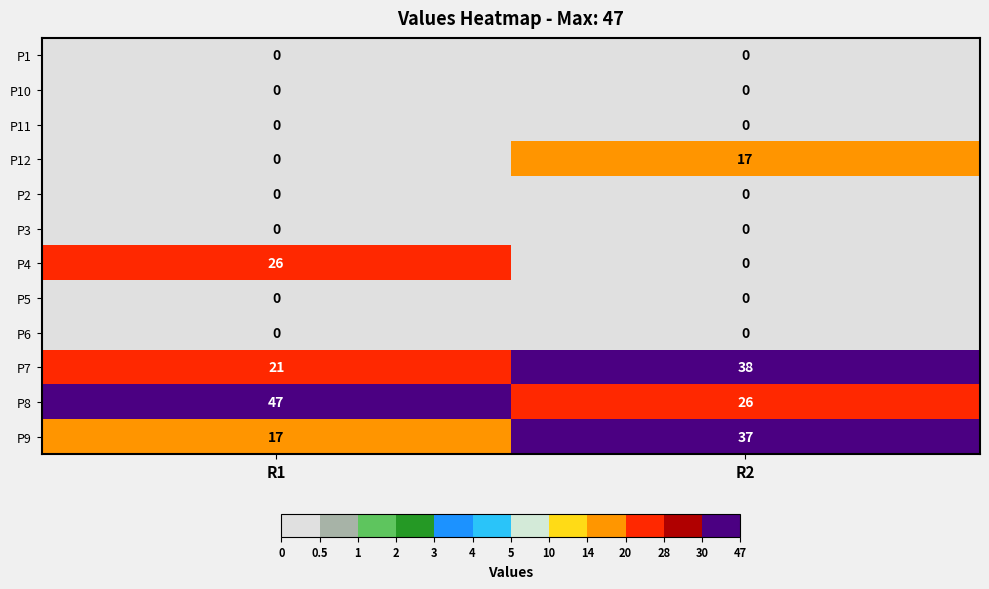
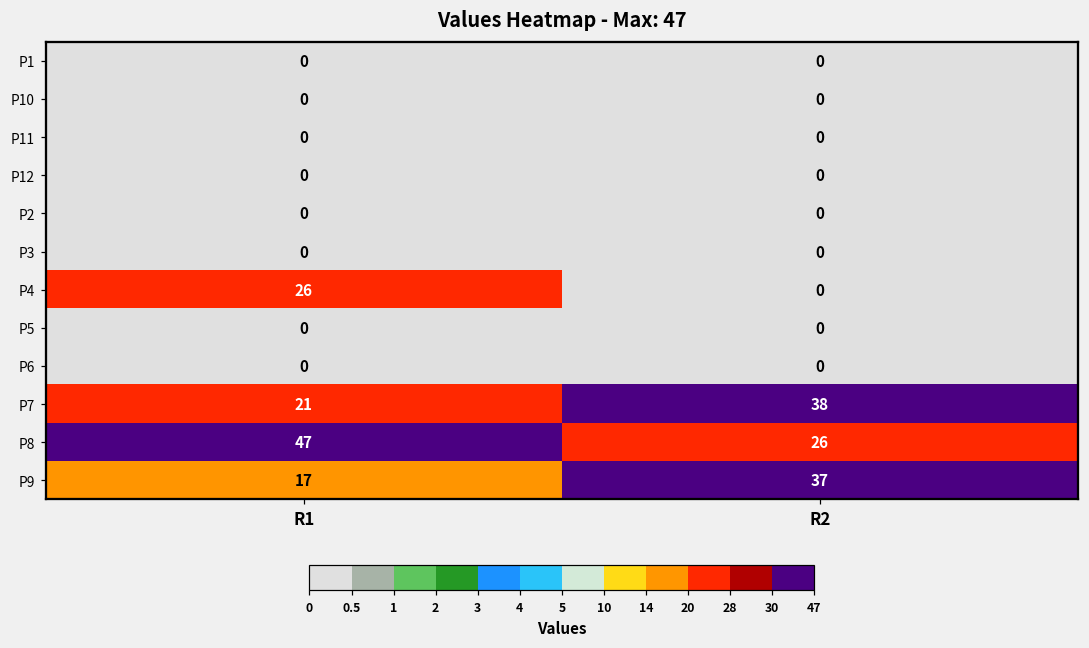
P12, R2: 17 -> 0
